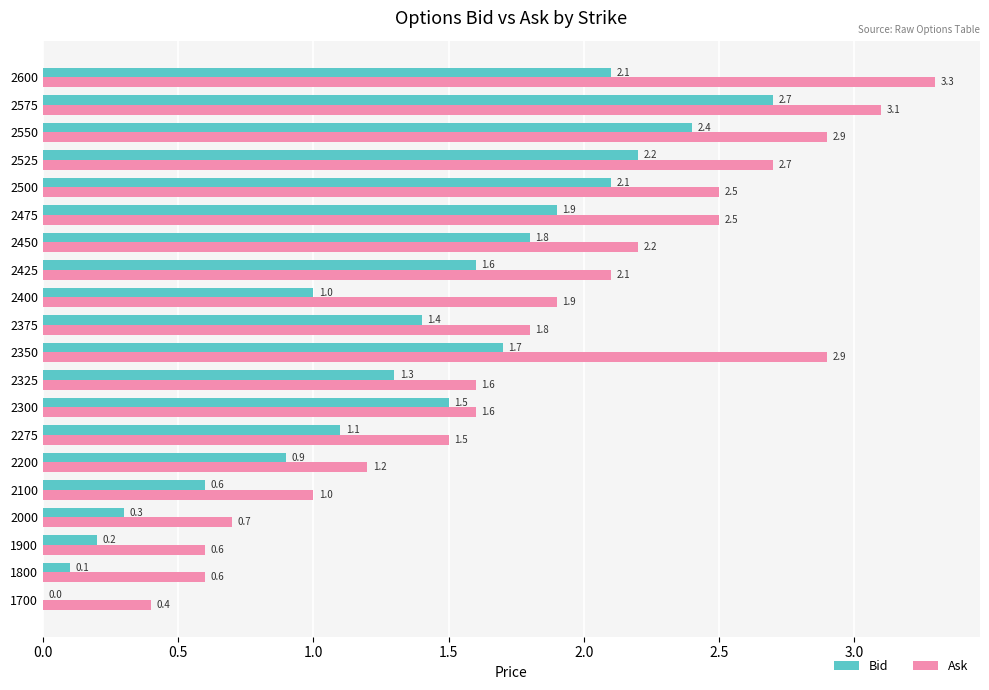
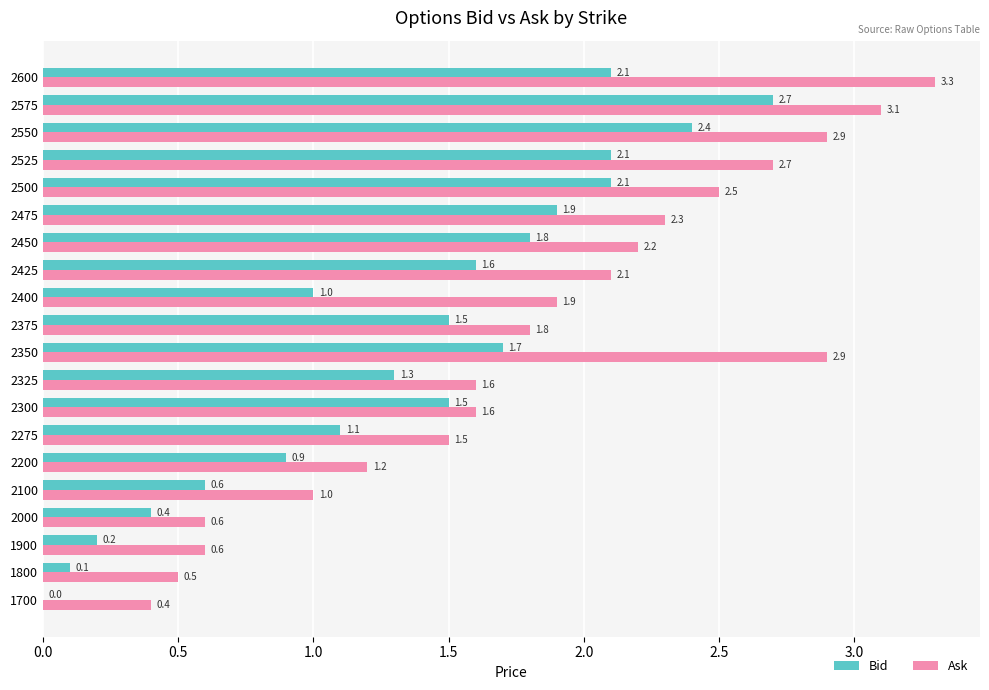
Bid, 2525: 2.2 -> 2.1
Ask, 2475: 2.5 -> 2.3
Bid, 2375: 1.4 -> 1.5
Bid, 2000: 0.3 -> 0.4
Ask, 2000: 0.7 -> 0.6
Ask, 1800: 0.6 -> 0.5
